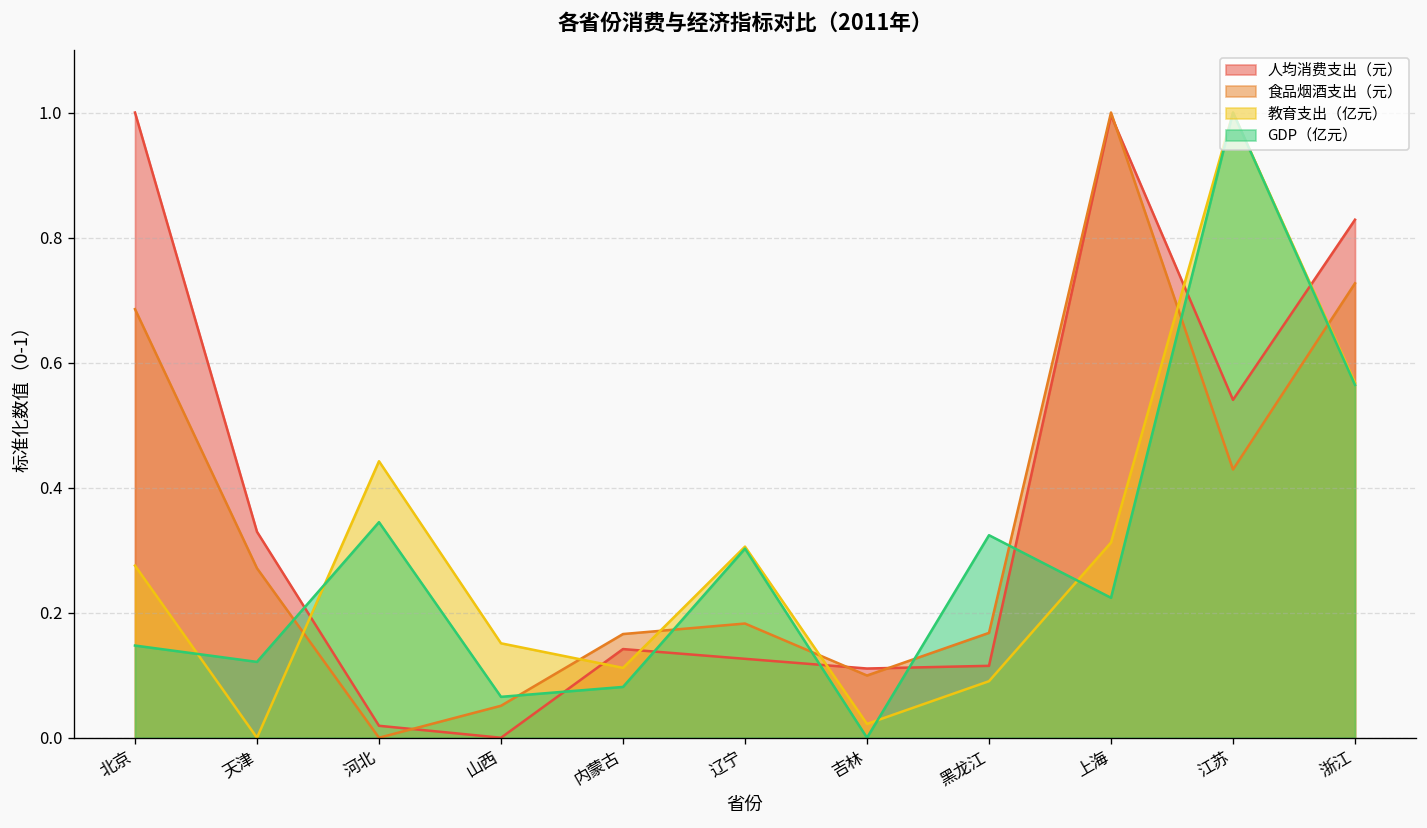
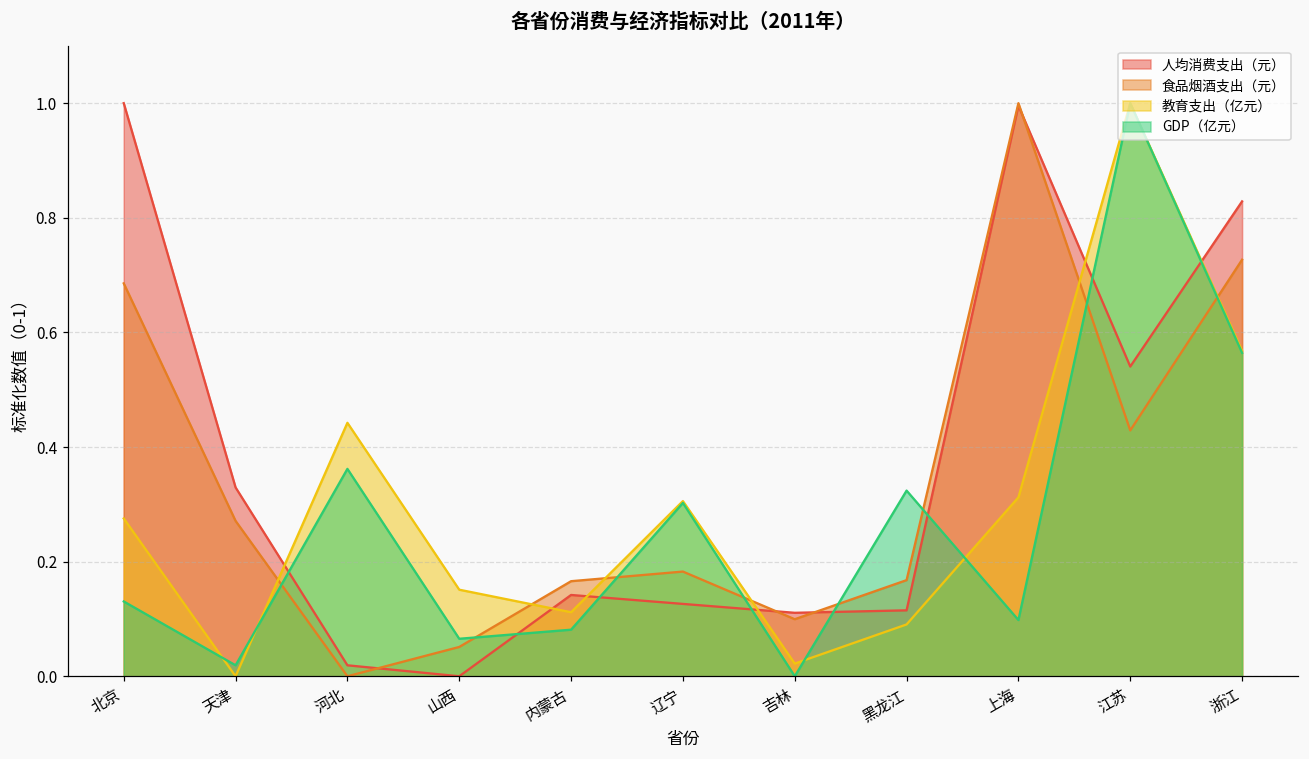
GDP（亿元）, 北京: 0.15 -> 0.13
GDP（亿元）, 天津: 0.12 -> 0.02
GDP（亿元）, 河北: 0.34 -> 0.36
GDP（亿元）, 上海: 0.22 -> 0.10
